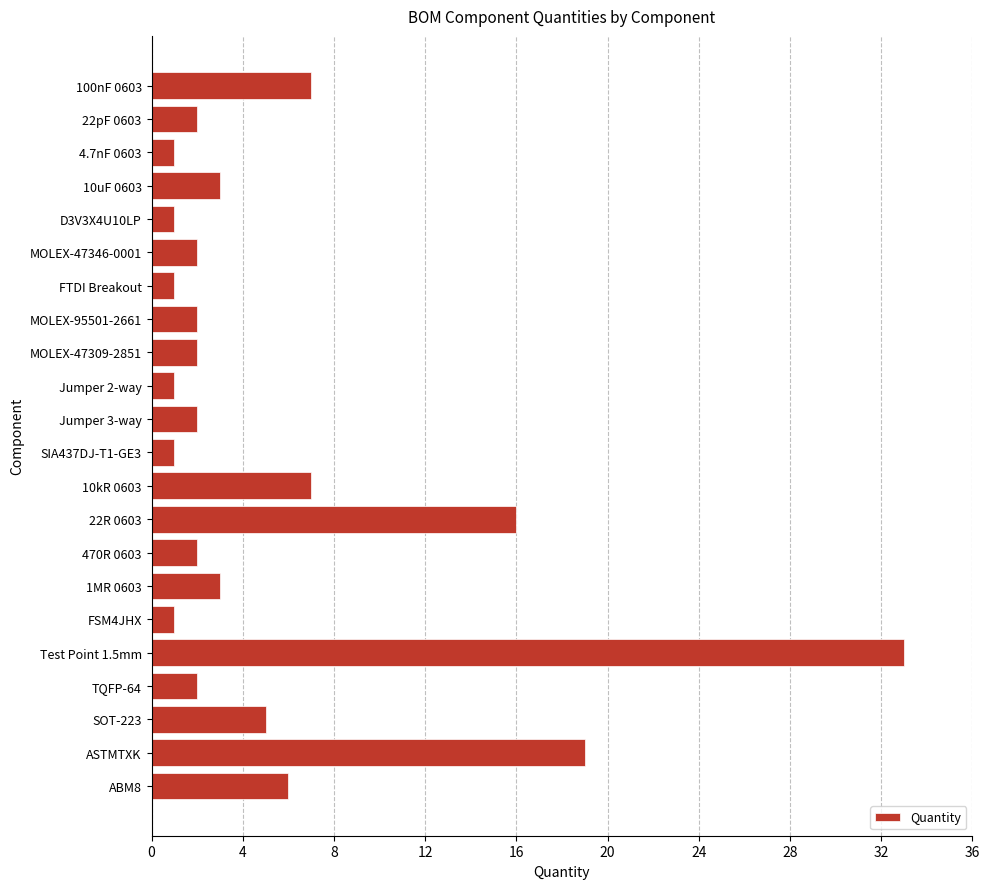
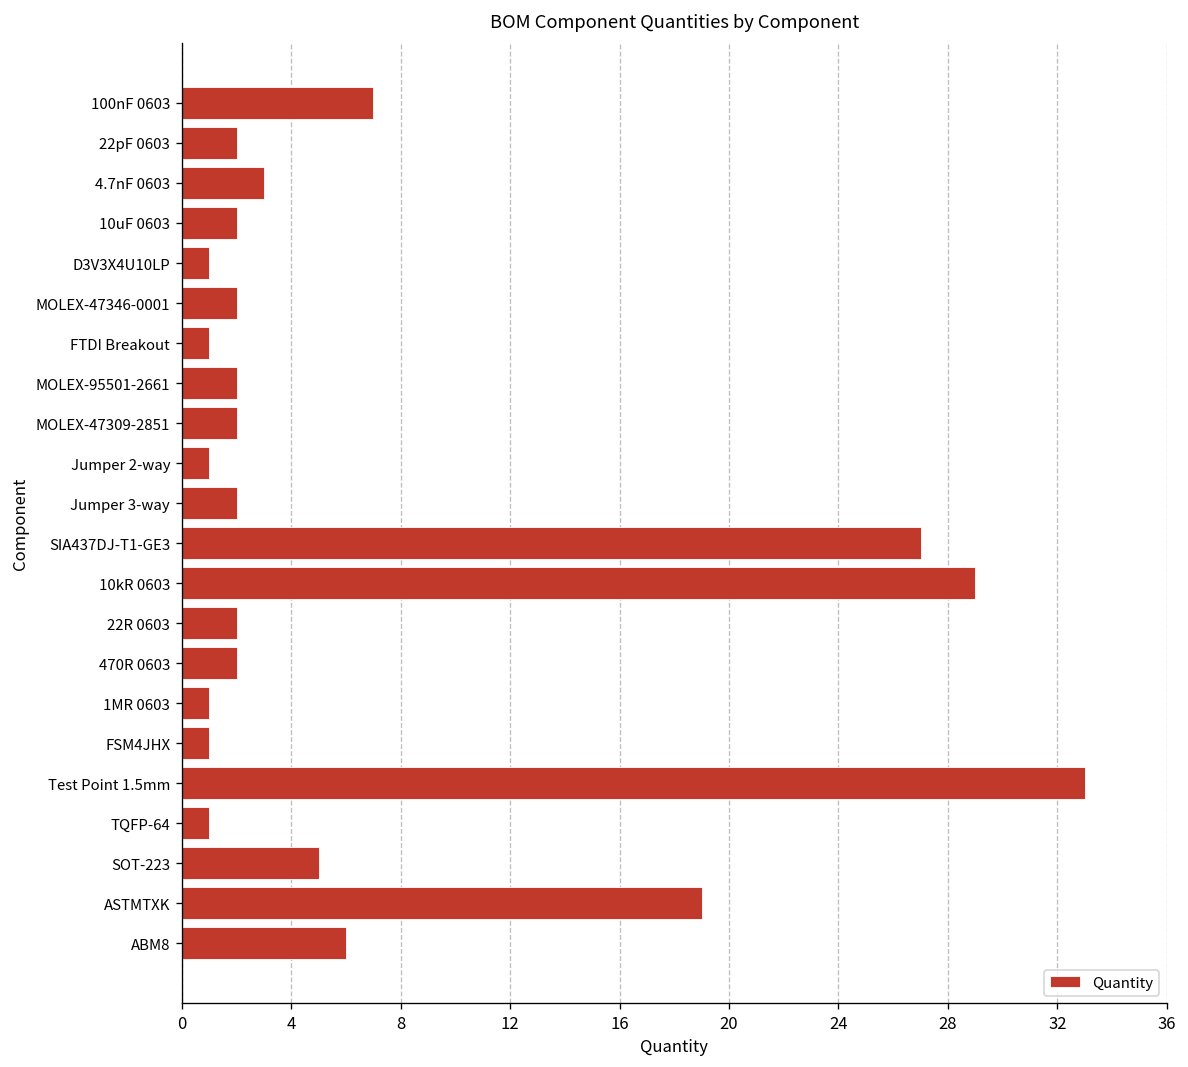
4.7nF 0603: 1 -> 3
10uF 0603: 3 -> 2
SIA437DJ-T1-GE3: 1 -> 27
10kR 0603: 7 -> 29
22R 0603: 16 -> 2
1MR 0603: 3 -> 1
TQFP-64: 2 -> 1
